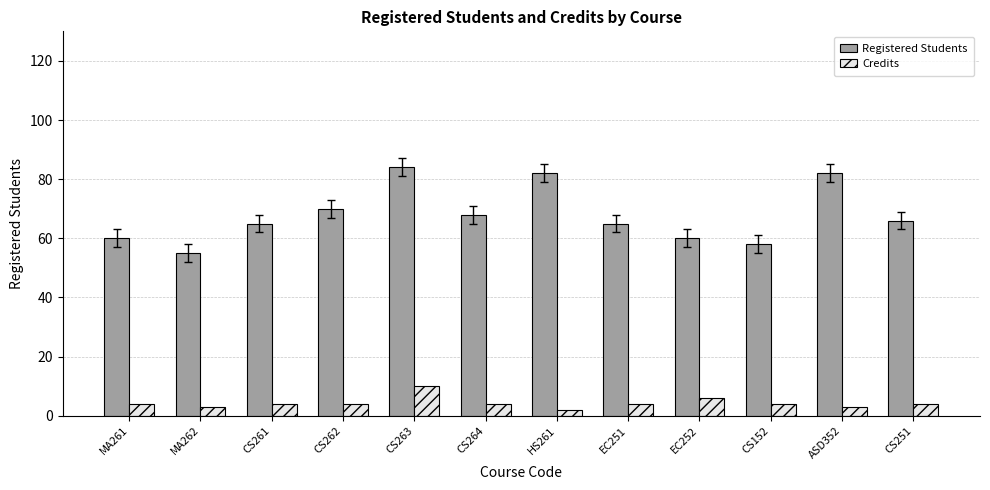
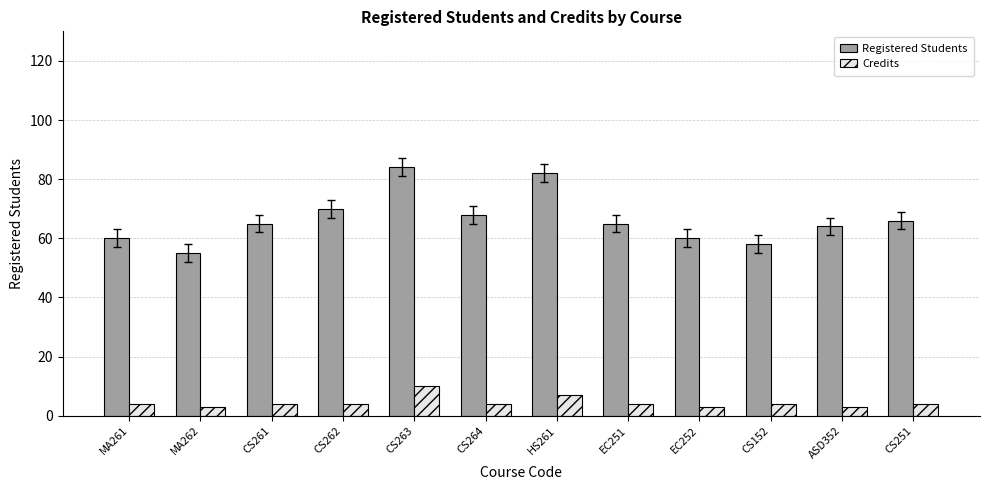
Credits, HS261: 2 -> 7
Credits, EC252: 6 -> 3
Registered Students, ASD352: 82 -> 64
